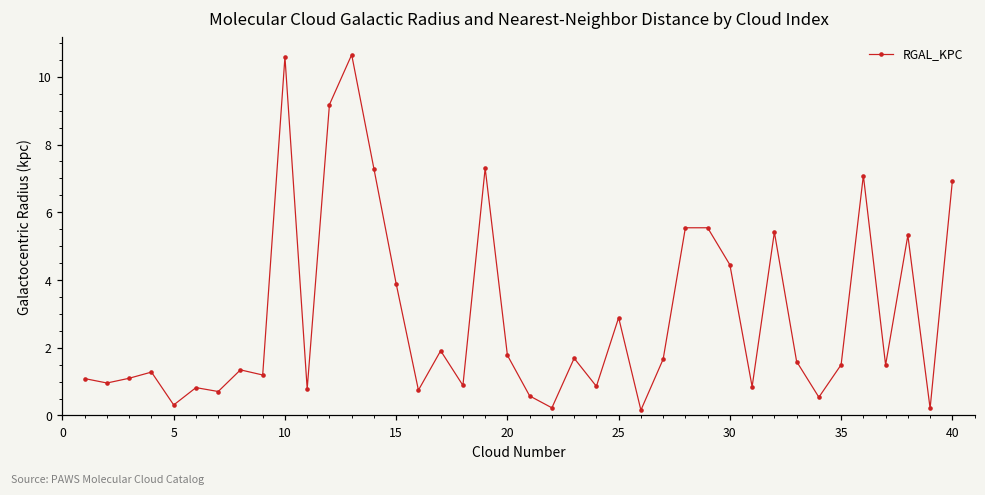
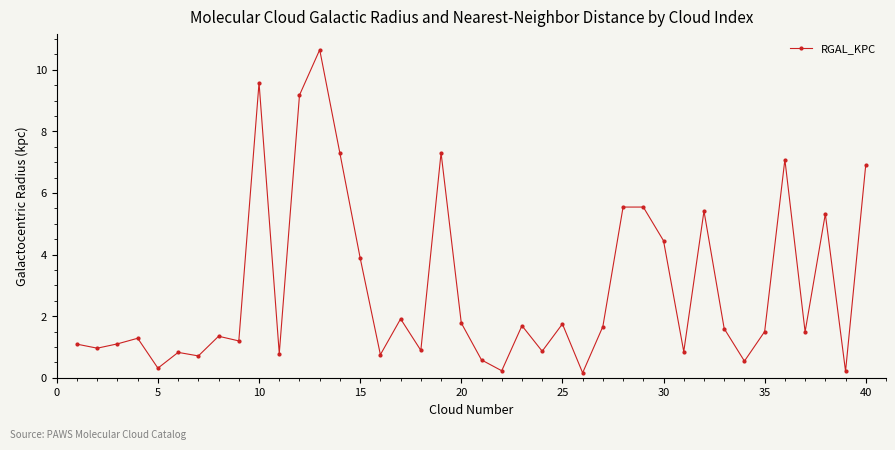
10: 10.6 -> 9.6
25: 2.9 -> 1.7
